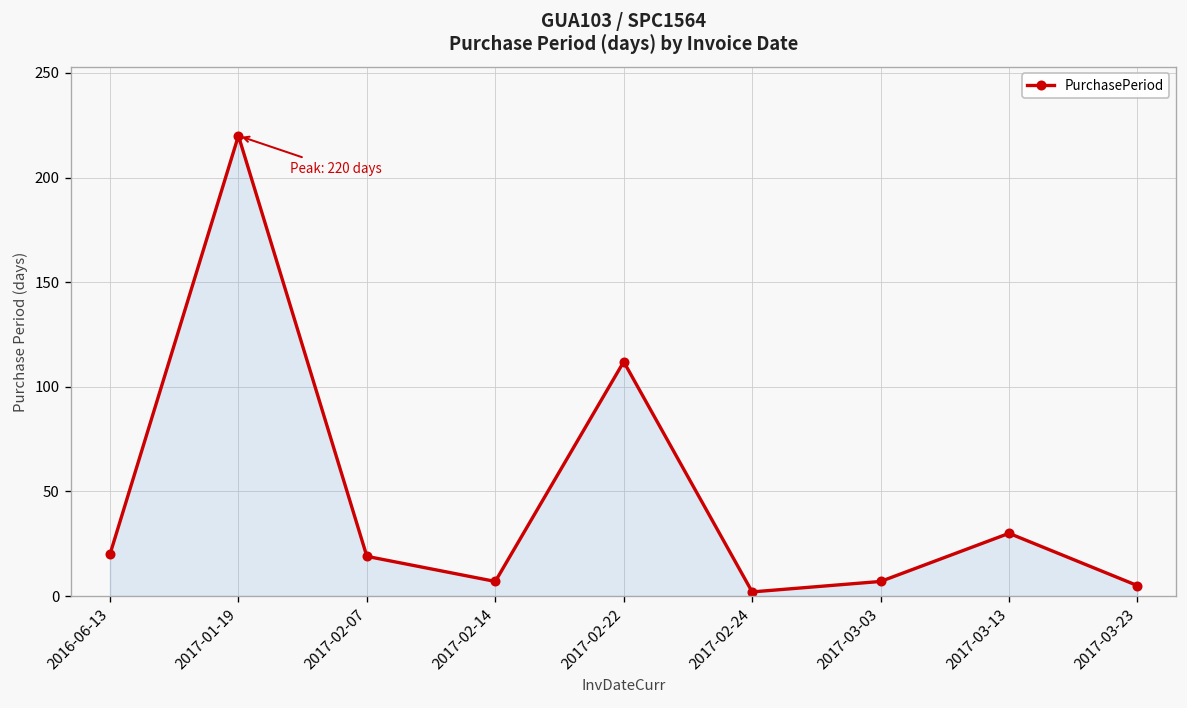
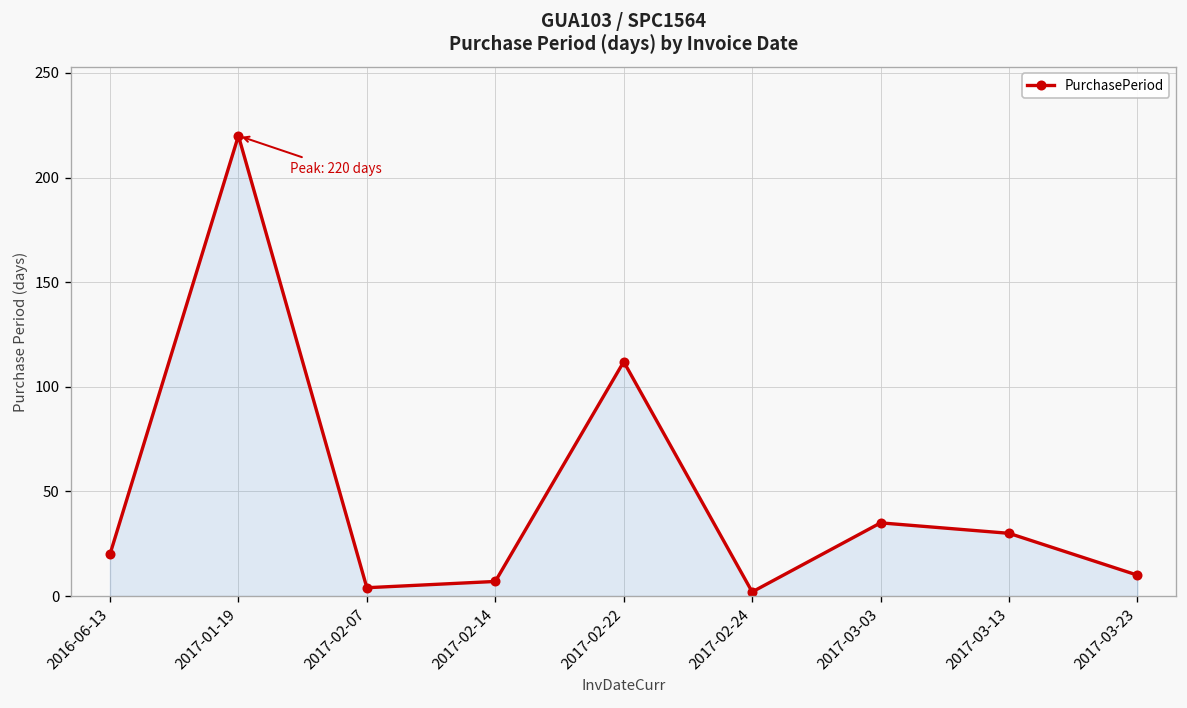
2017-02-07: 19 -> 4
2017-03-03: 7 -> 35
2017-03-23: 5 -> 10
